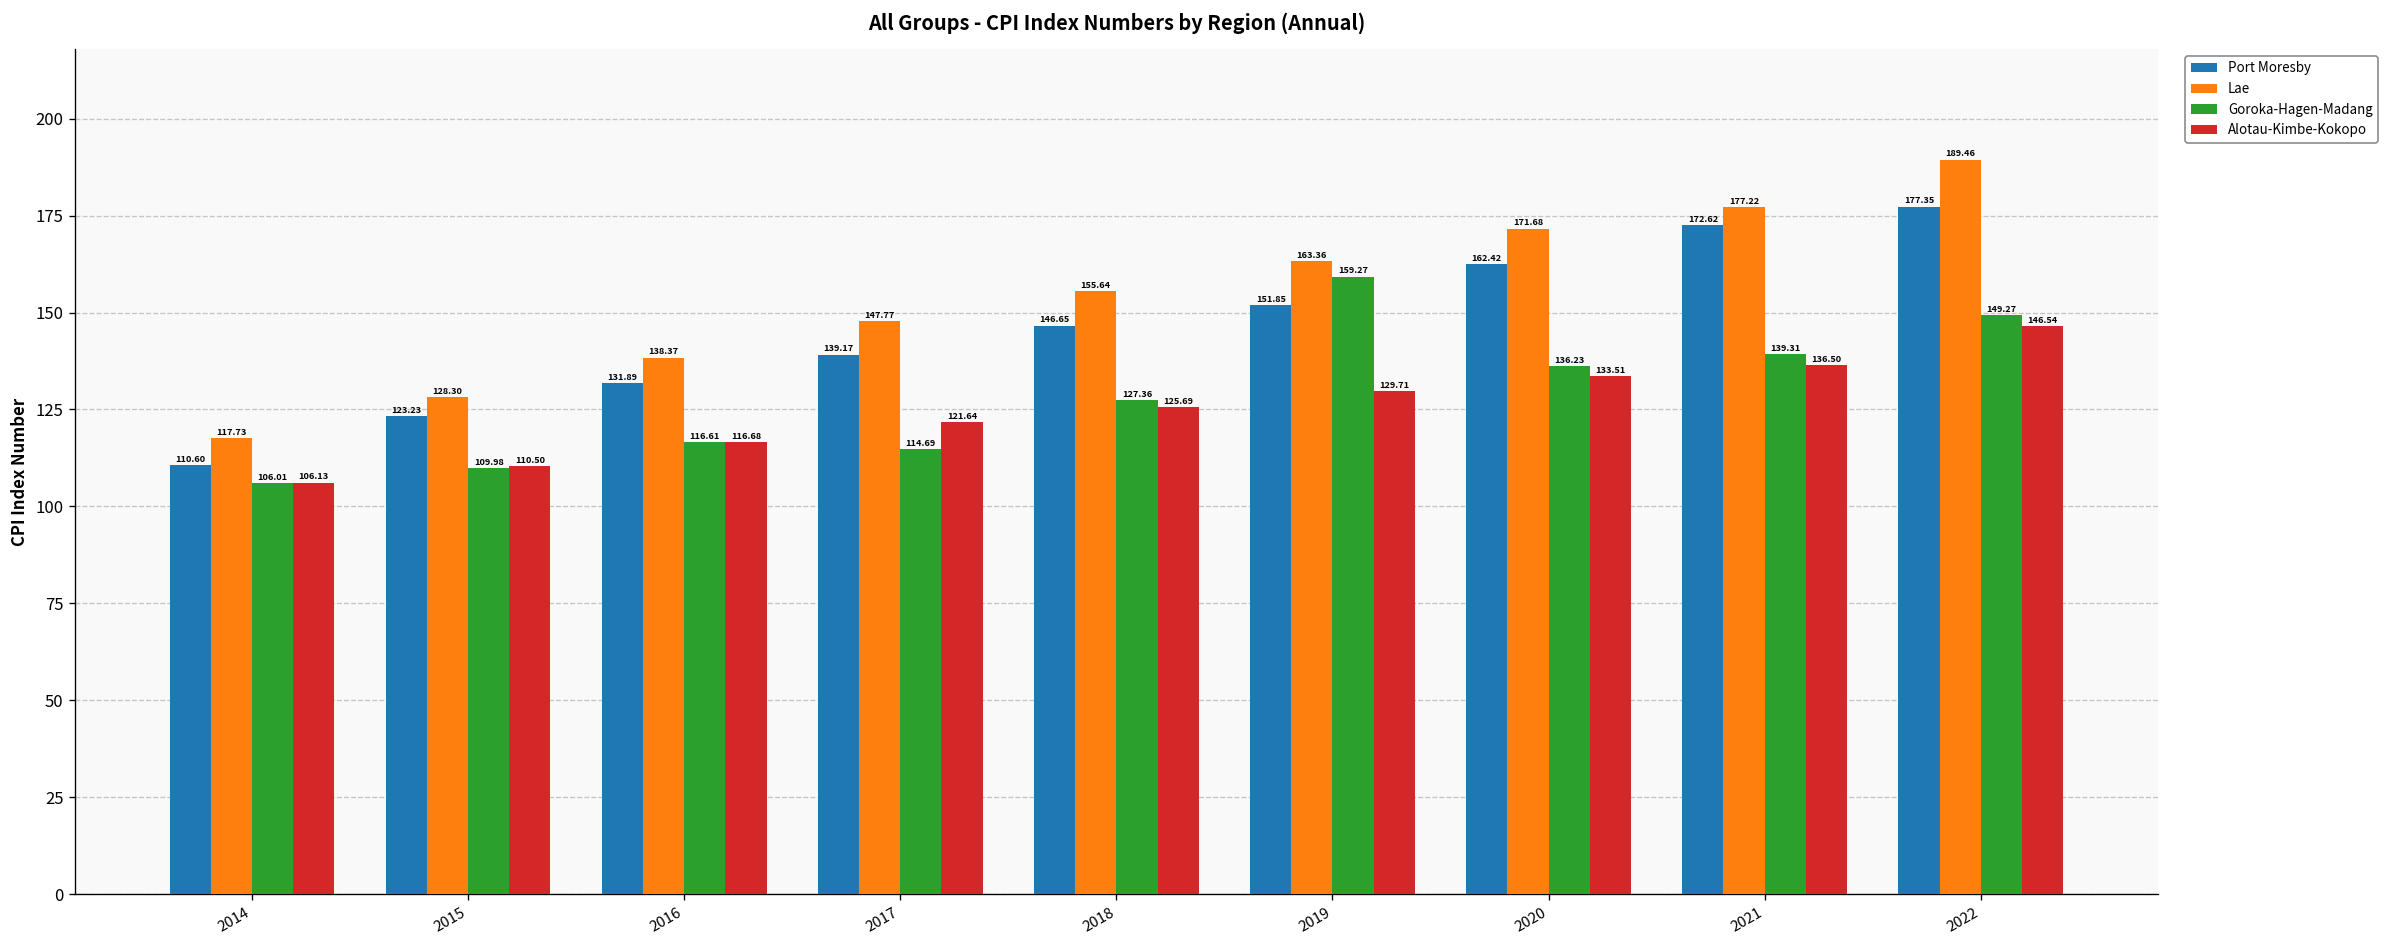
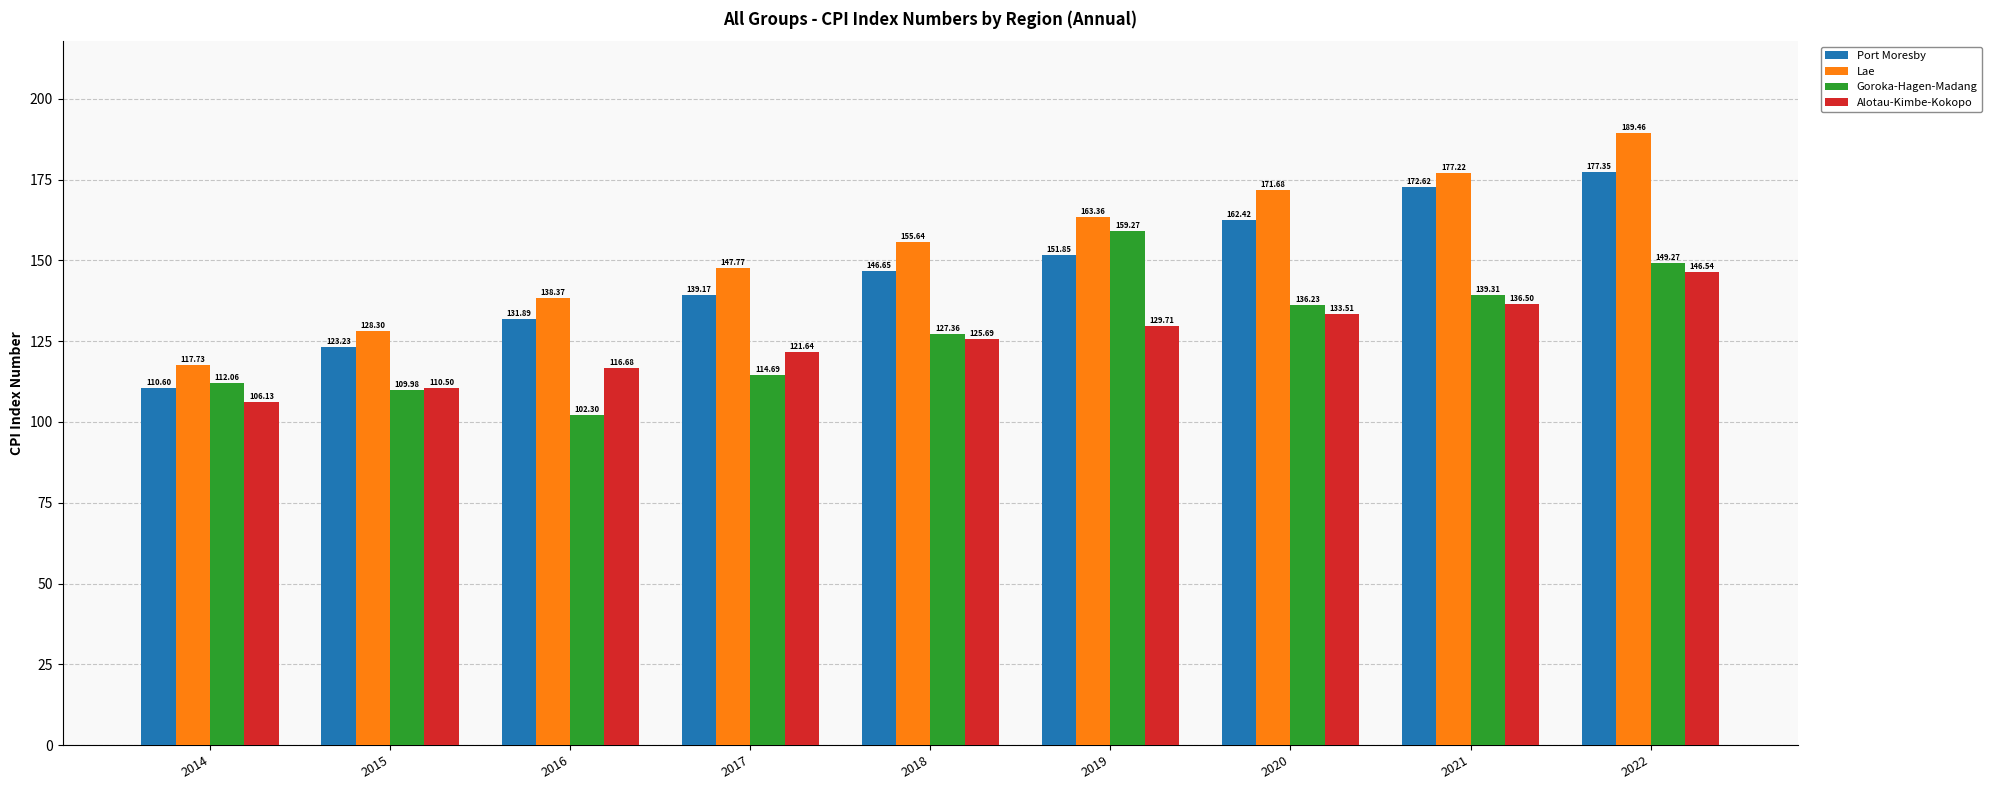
Goroka-Hagen-Madang, 2014: 106.01 -> 112.06
Goroka-Hagen-Madang, 2016: 116.61 -> 102.30
